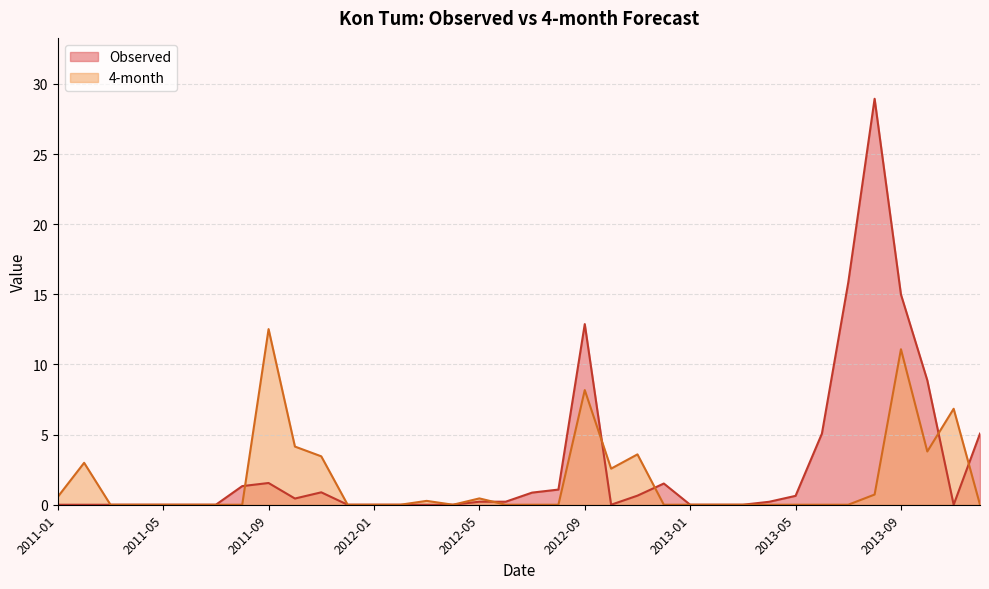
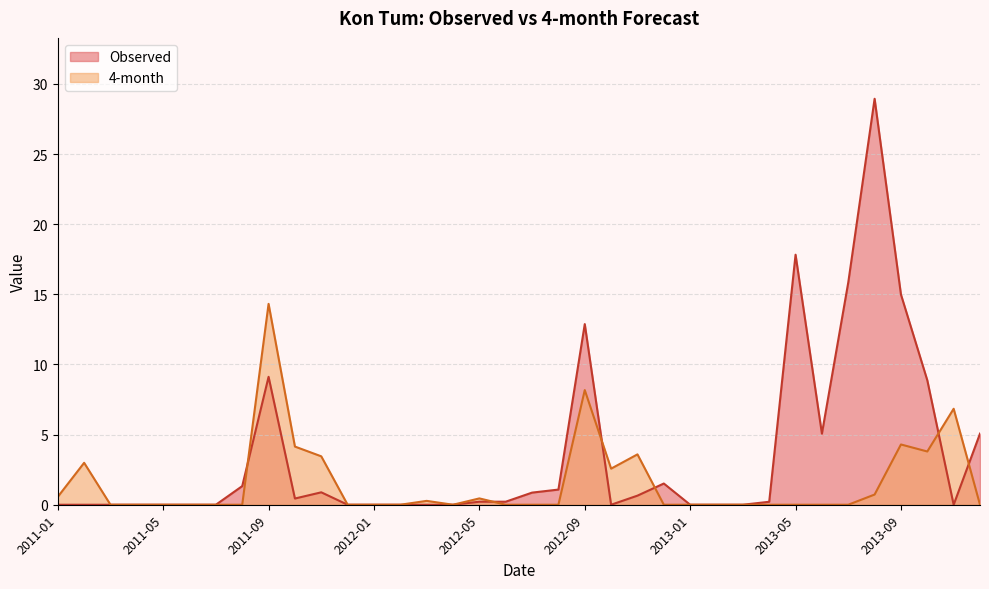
Observed, 2011-09: 1.6 -> 9.1
4-month, 2011-09: 12.5 -> 14.3
Observed, 2013-05: 0.6 -> 17.8
4-month, 2013-09: 11.1 -> 4.3
